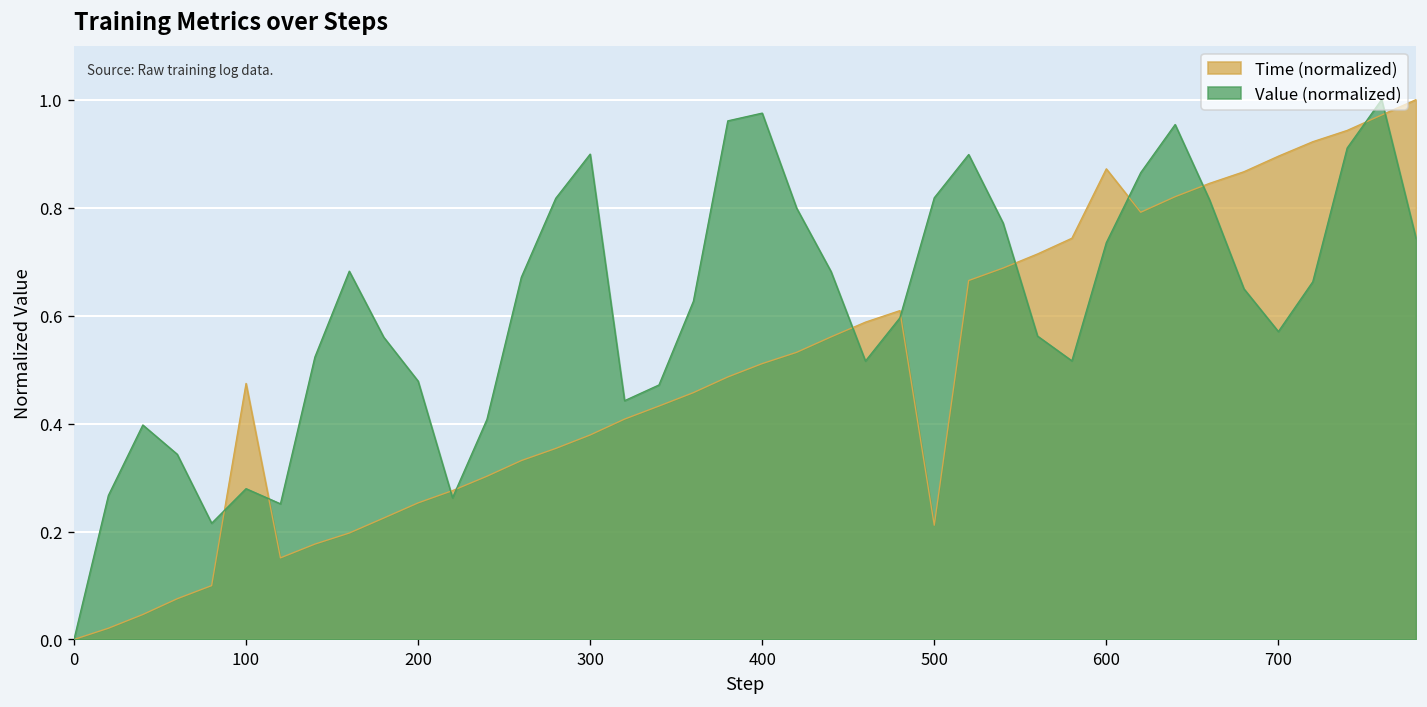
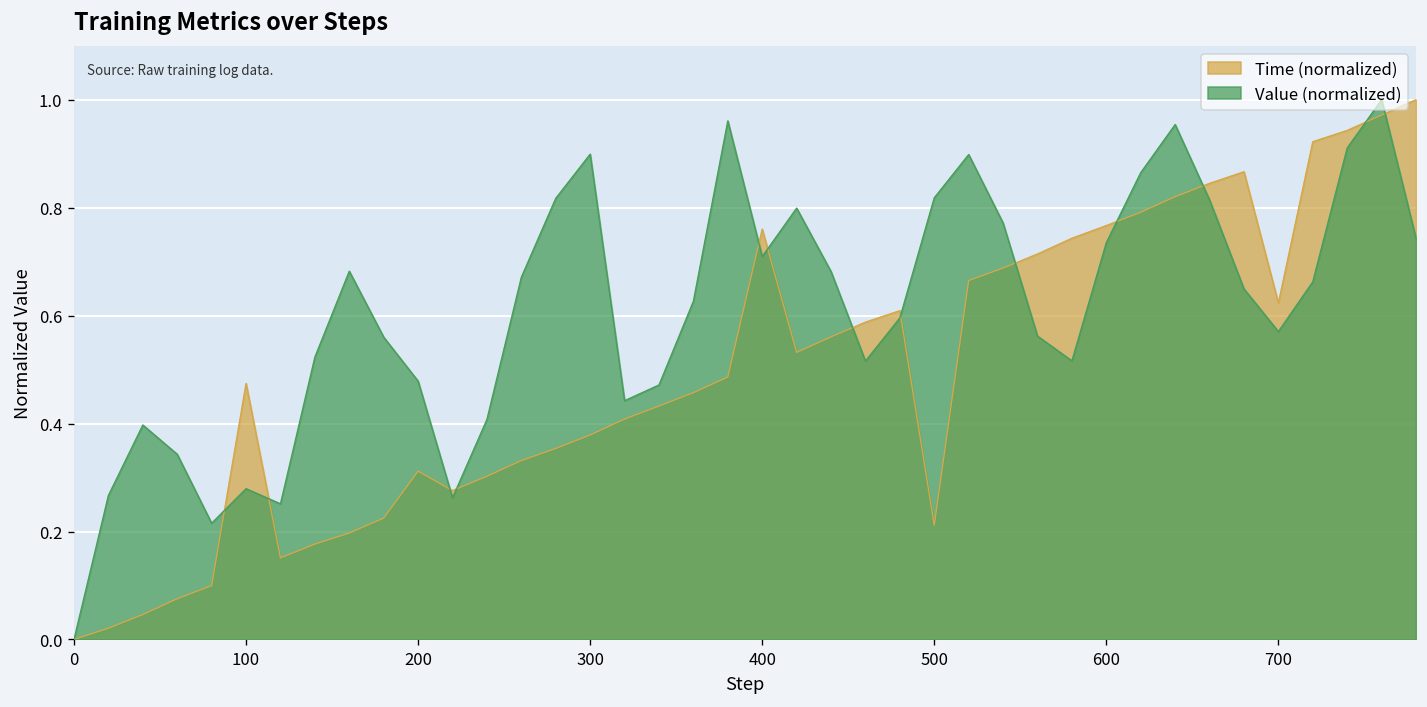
Time (normalized), 200: 0.25 -> 0.31
Time (normalized), 400: 0.51 -> 0.76
Value (normalized), 400: 0.98 -> 0.71
Time (normalized), 600: 0.87 -> 0.77
Time (normalized), 700: 0.90 -> 0.62
